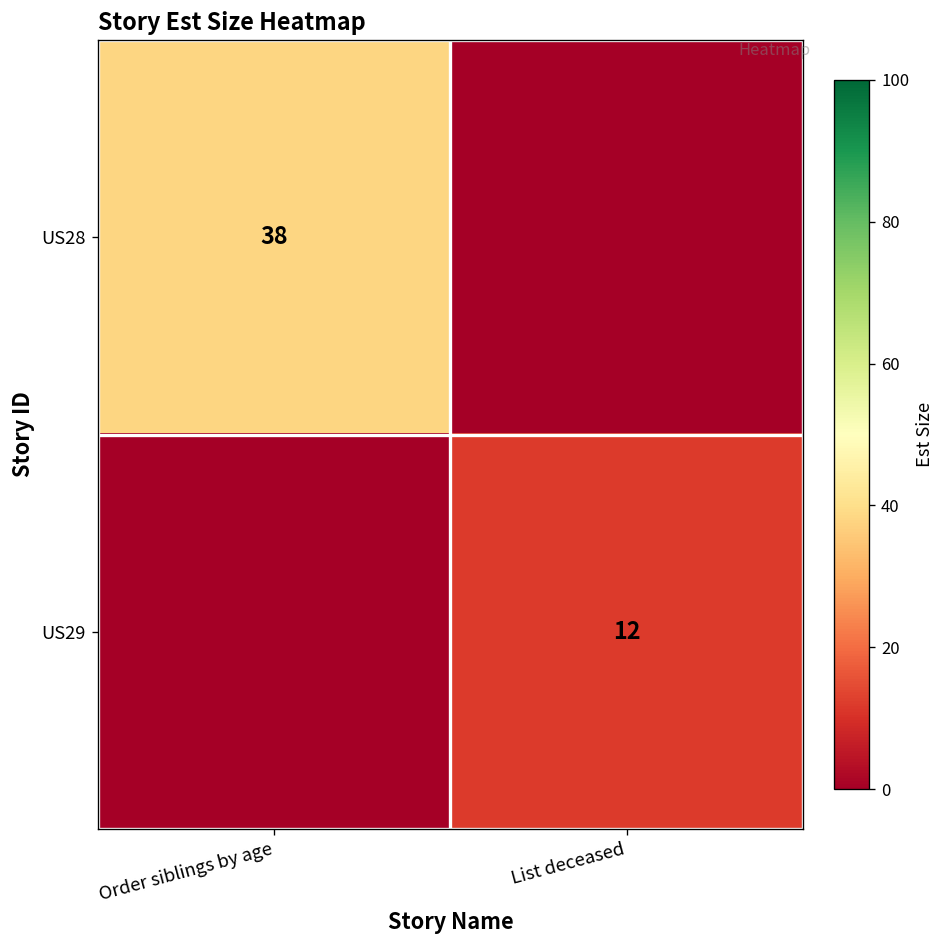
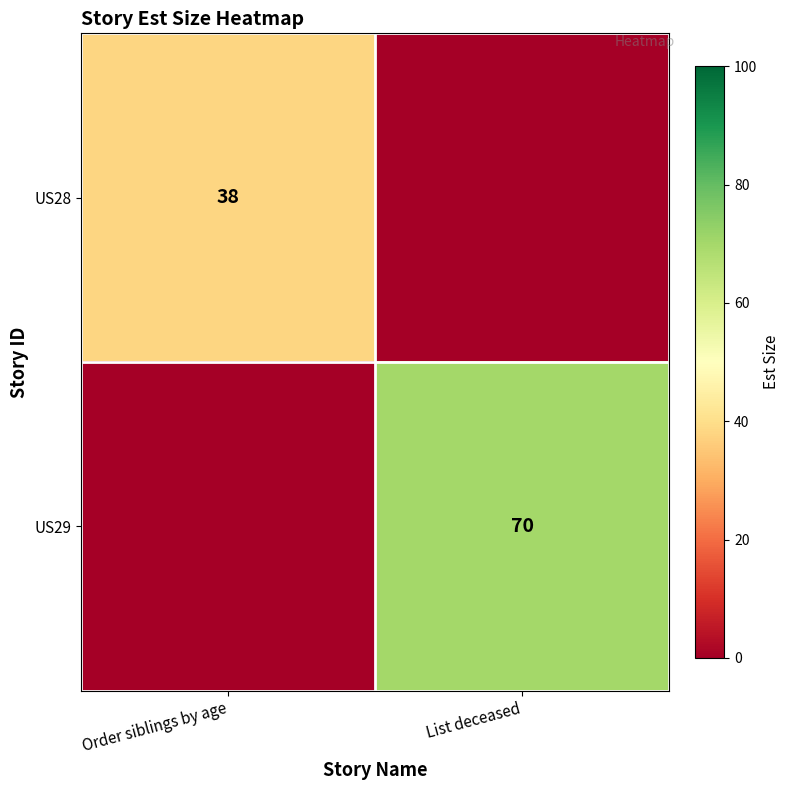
US29, List deceased: 12 -> 70
